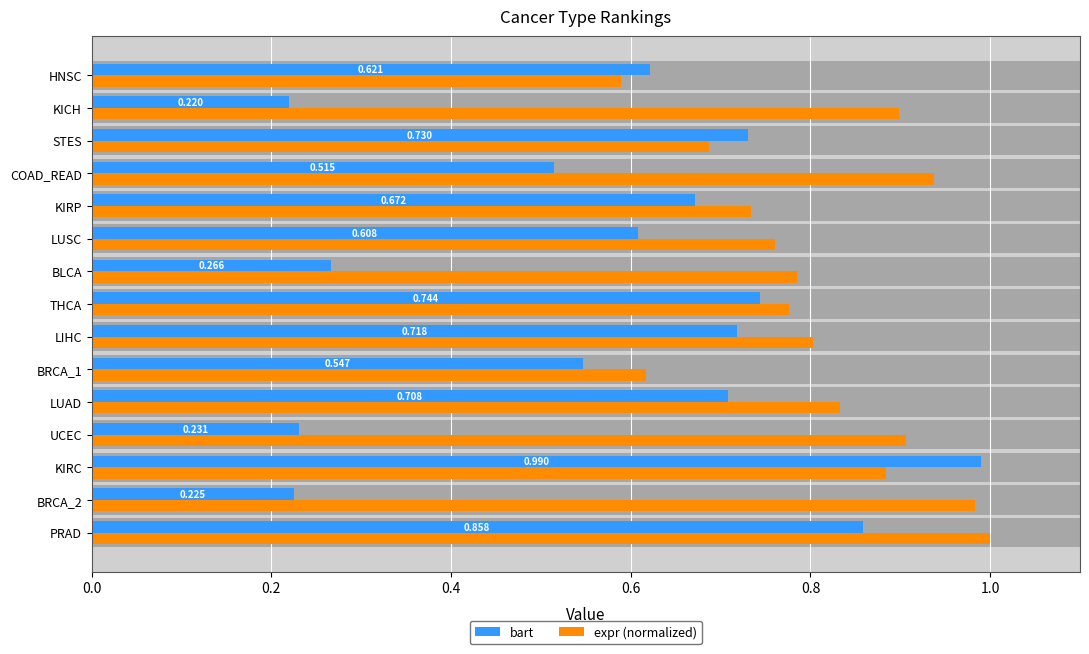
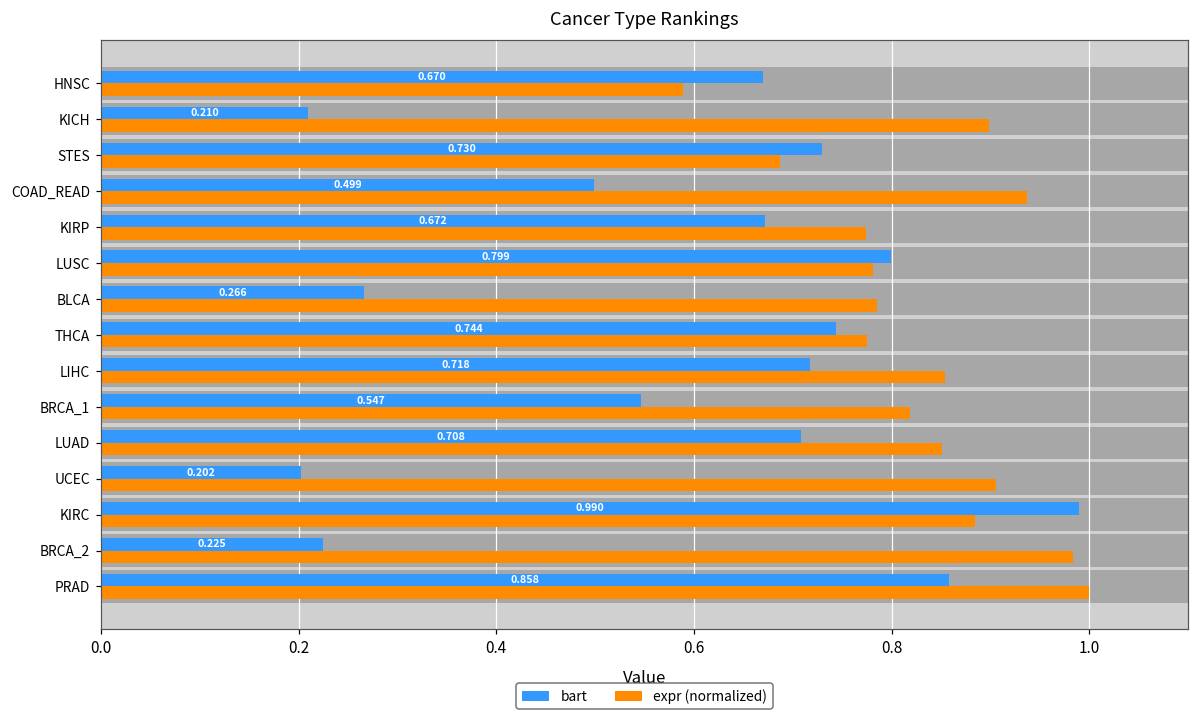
bart, HNSC: 0.621 -> 0.670
bart, KICH: 0.220 -> 0.210
bart, COAD_READ: 0.515 -> 0.499
expr (normalized), KIRP: 0.73 -> 0.77
bart, LUSC: 0.608 -> 0.799
expr (normalized), LUSC: 0.76 -> 0.78
expr (normalized), LIHC: 0.80 -> 0.85
expr (normalized), BRCA_1: 0.62 -> 0.82
expr (normalized), LUAD: 0.83 -> 0.85
bart, UCEC: 0.231 -> 0.202
